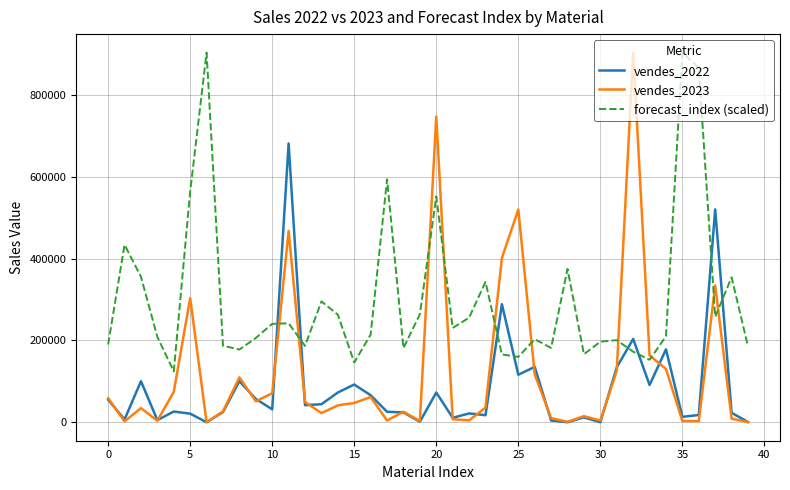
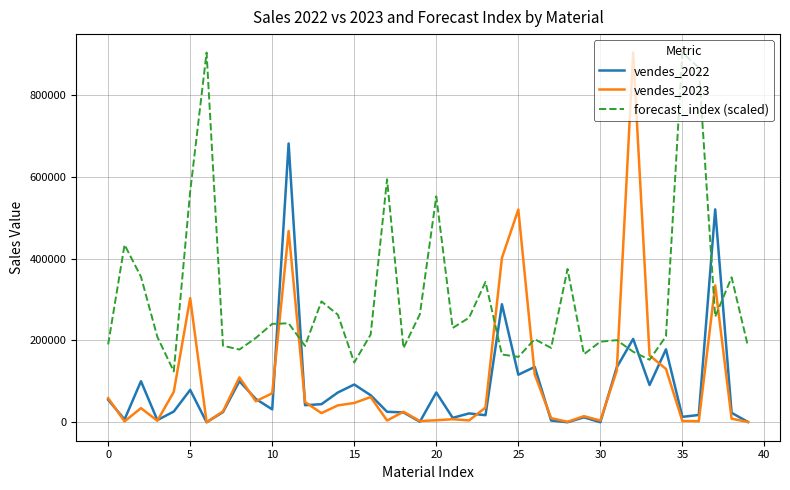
vendes_2022, 5: 20000 -> 80000
vendes_2023, 20: 750000 -> 0
